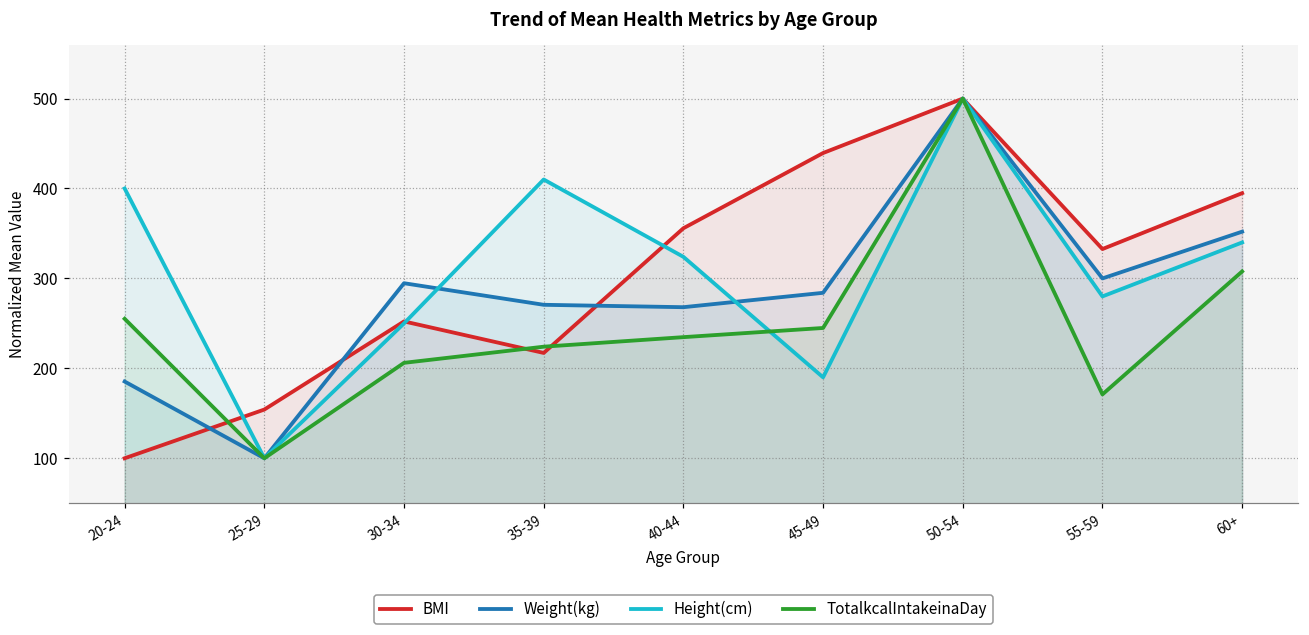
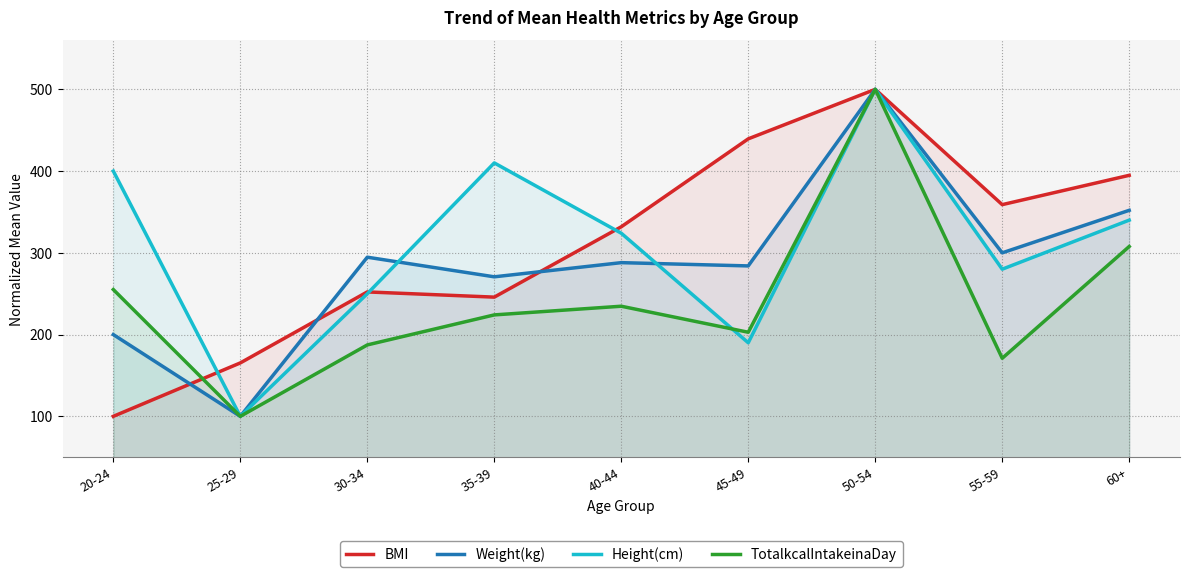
Weight(kg), 20-24: 190 -> 200
BMI, 25-29: 150 -> 170
TotalkcalIntakeinaDay, 30-34: 210 -> 190
BMI, 35-39: 220 -> 250
BMI, 40-44: 360 -> 330
Weight(kg), 40-44: 270 -> 290
TotalkcalIntakeinaDay, 45-49: 240 -> 200
BMI, 55-59: 330 -> 360
